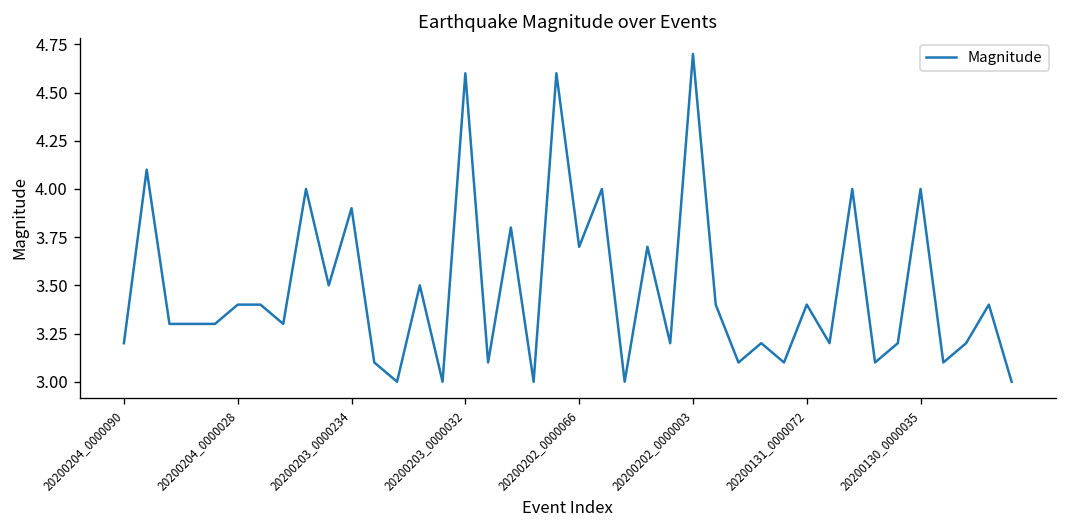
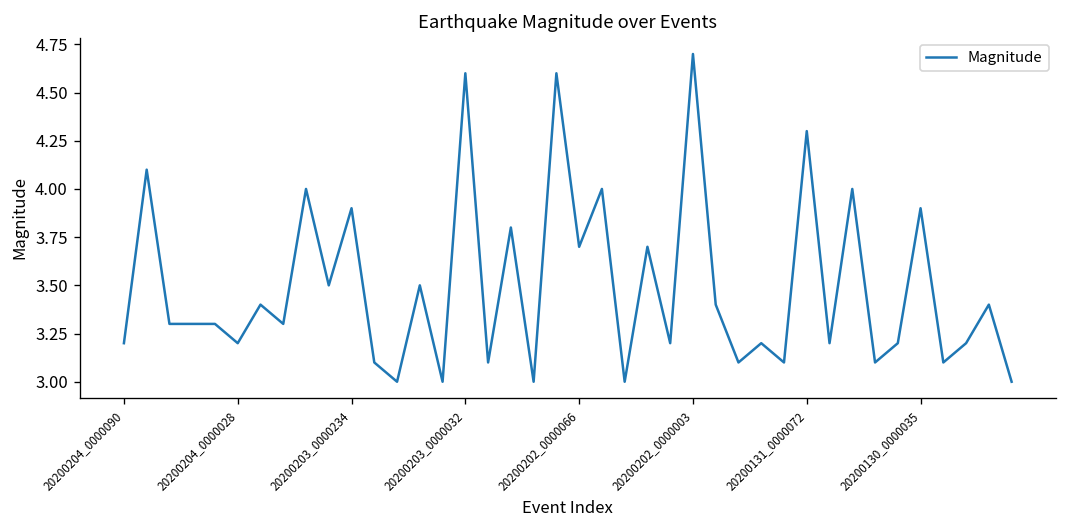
20200204_0000028: 3.4 -> 3.2
20200131_0000072: 3.4 -> 4.3
20200130_0000035: 4.0 -> 3.9
